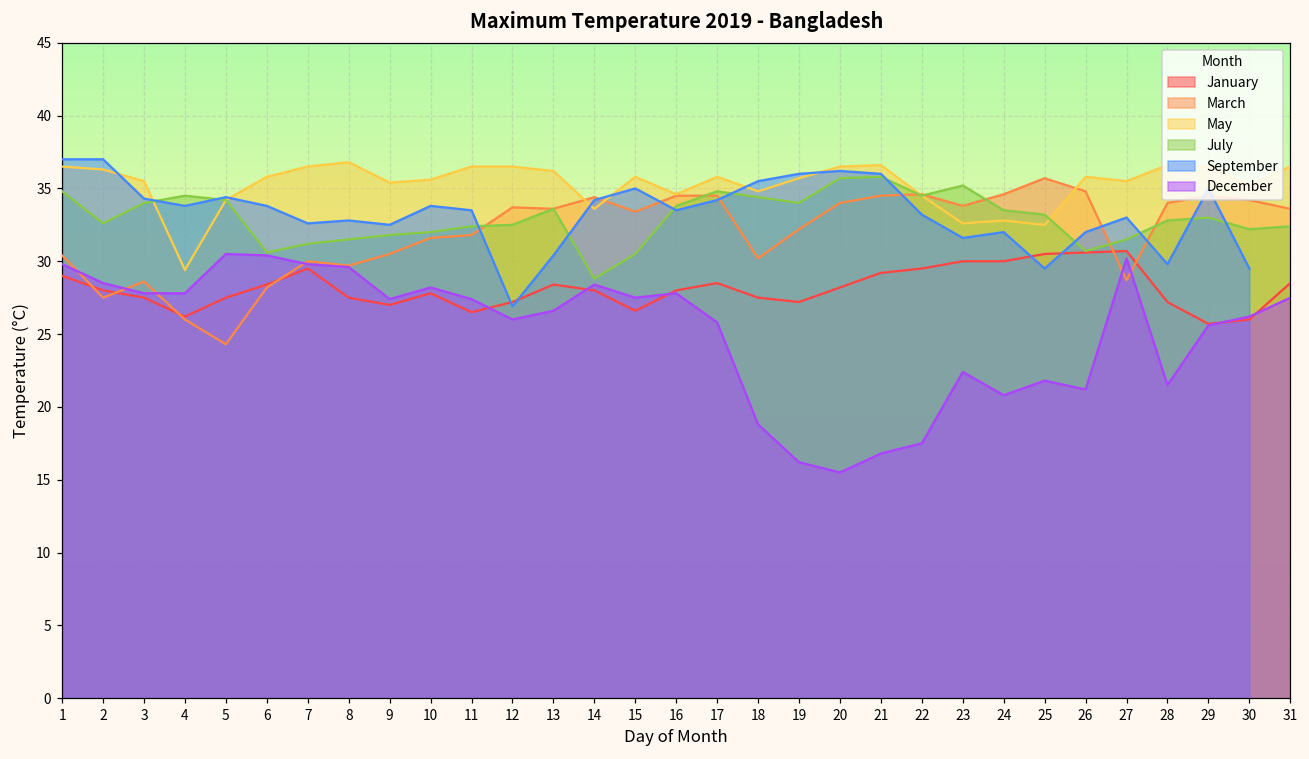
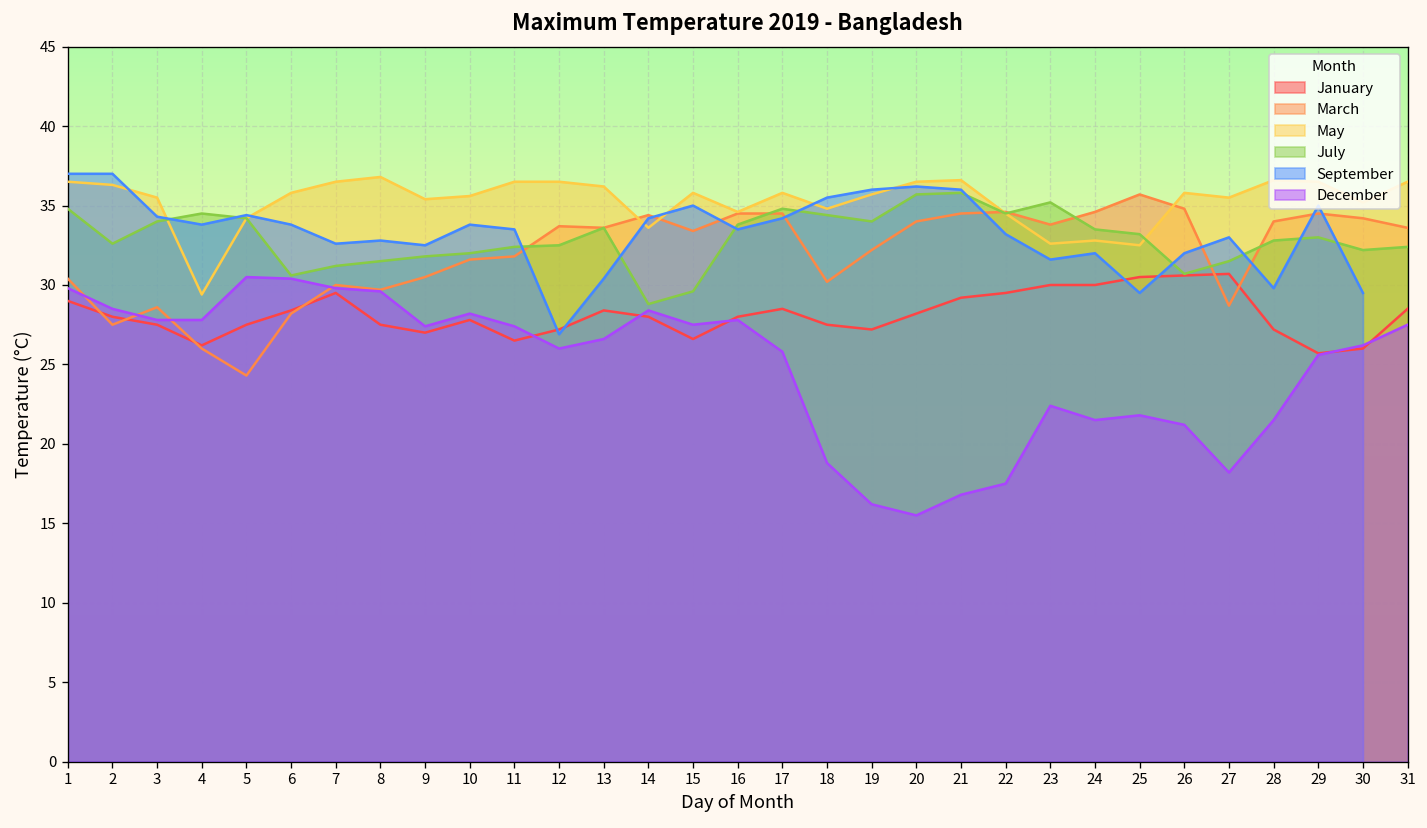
July, 15: 30.5 -> 29.6
December, 24: 20.8 -> 21.5
December, 27: 30.2 -> 18.2
